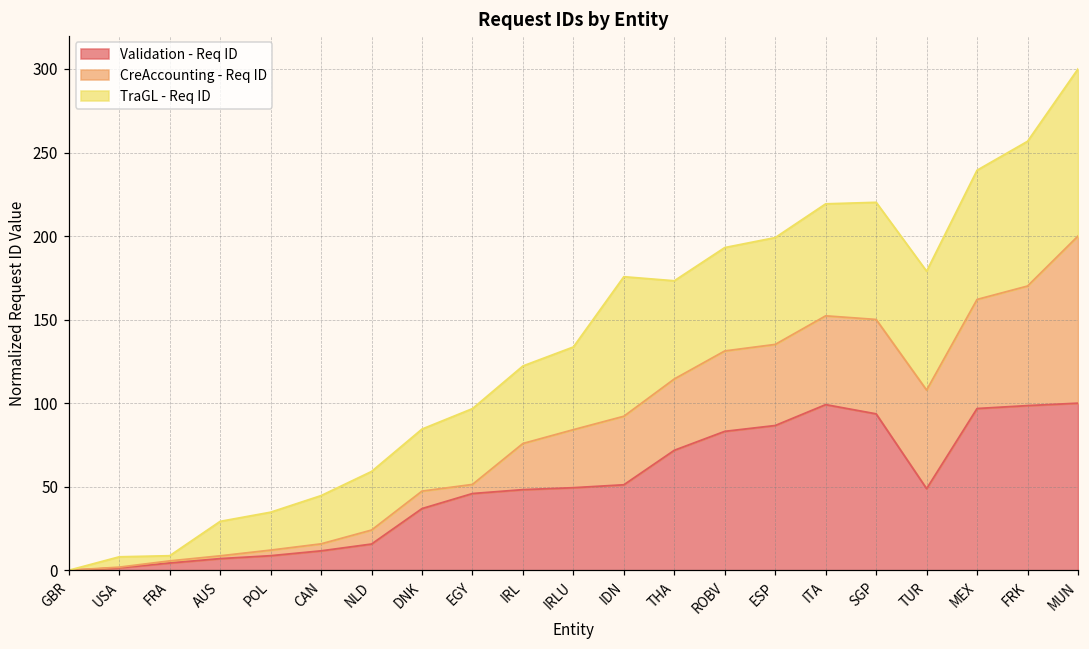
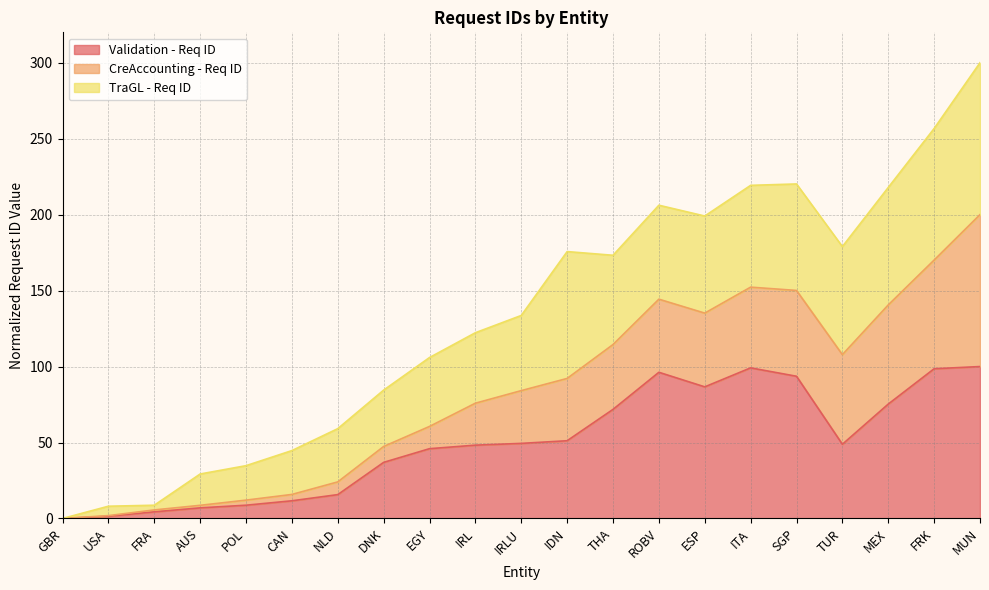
CreAccounting - Req ID, EGY: 5 -> 15
Validation - Req ID, ROBV: 83 -> 96
Validation - Req ID, MEX: 97 -> 75
